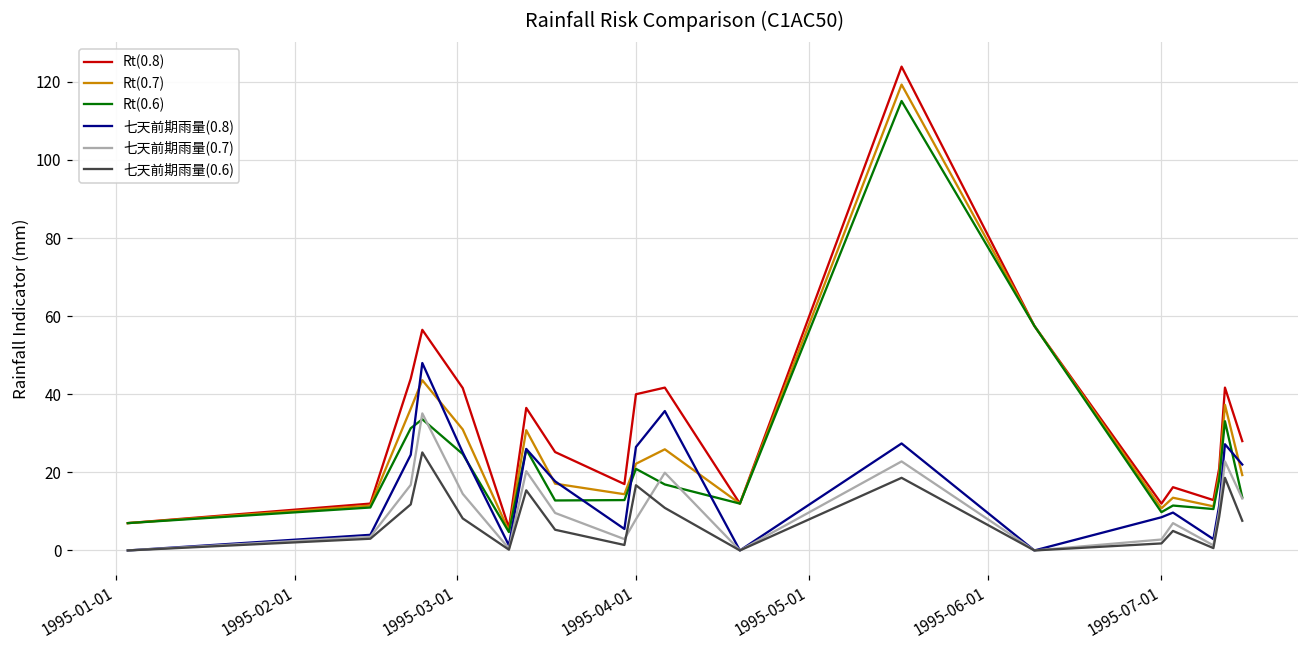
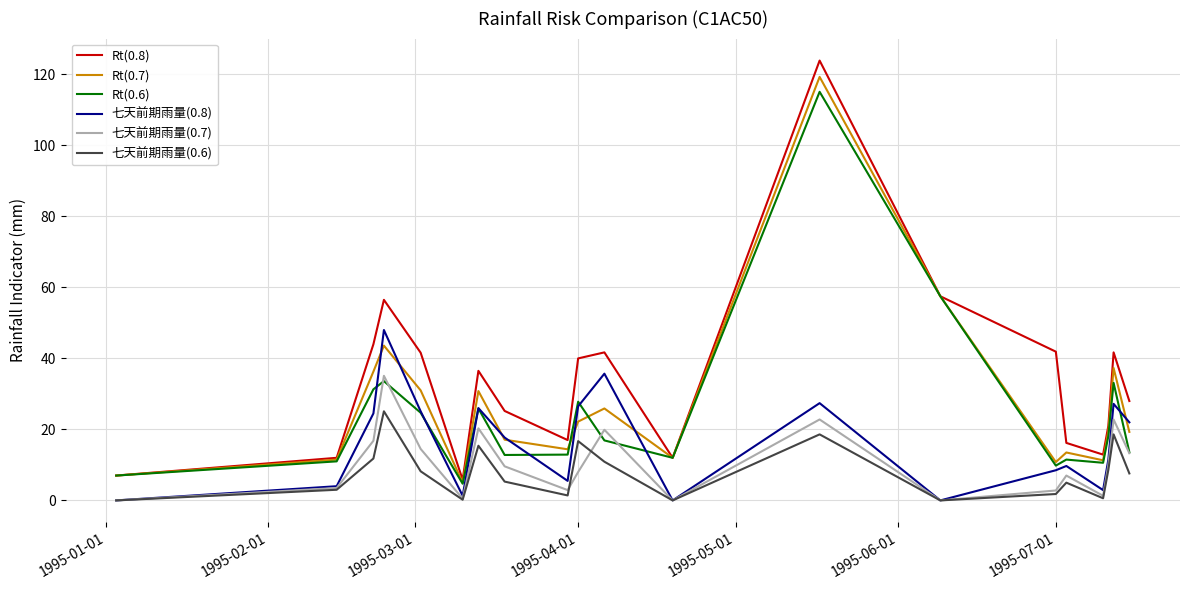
Rt(0.6), 1995-04-01: 21 -> 28
Rt(0.8), 1995-07-01: 12 -> 42
